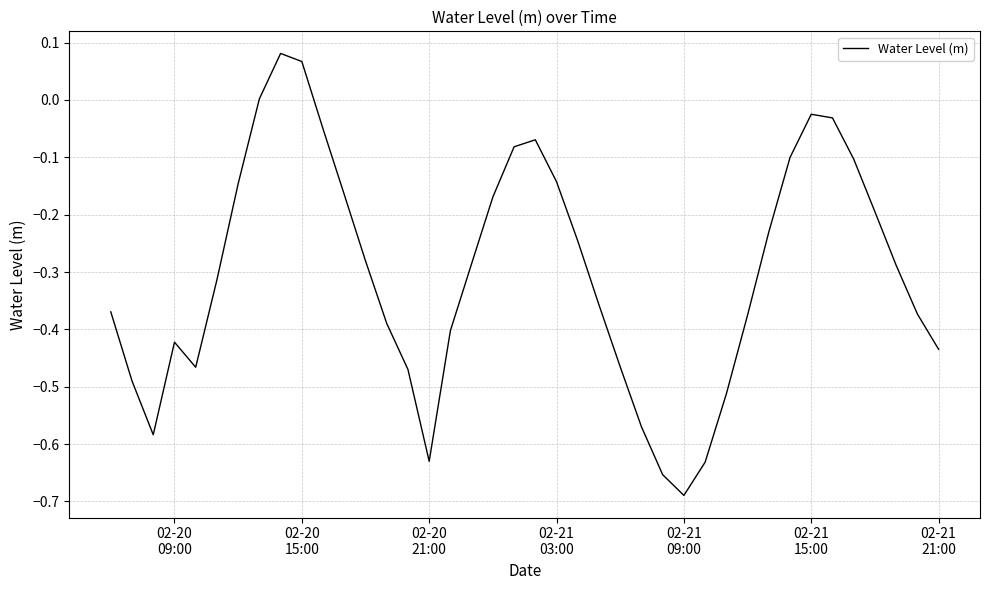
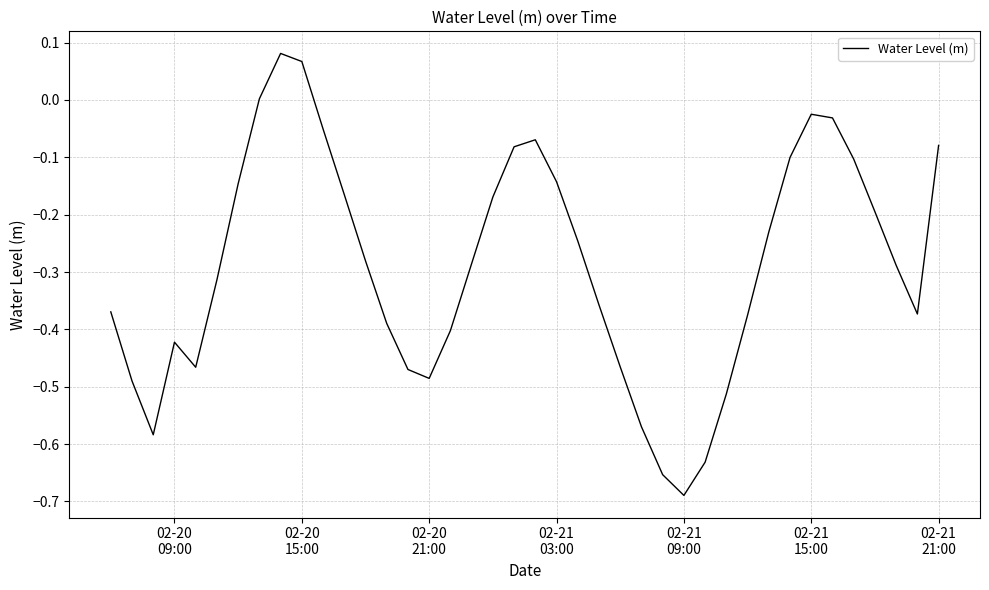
02-20 21:00: -0.63 -> -0.49
02-21 21:00: -0.43 -> -0.08
